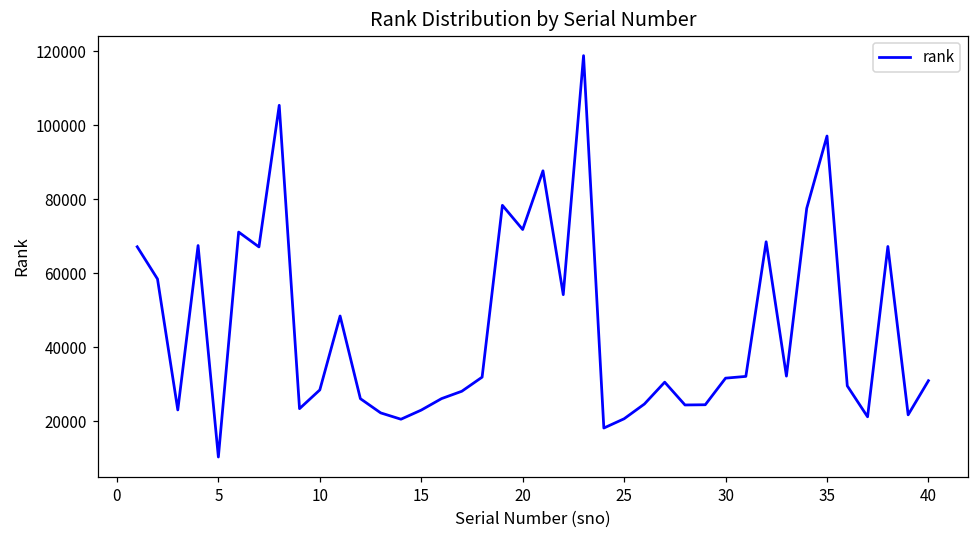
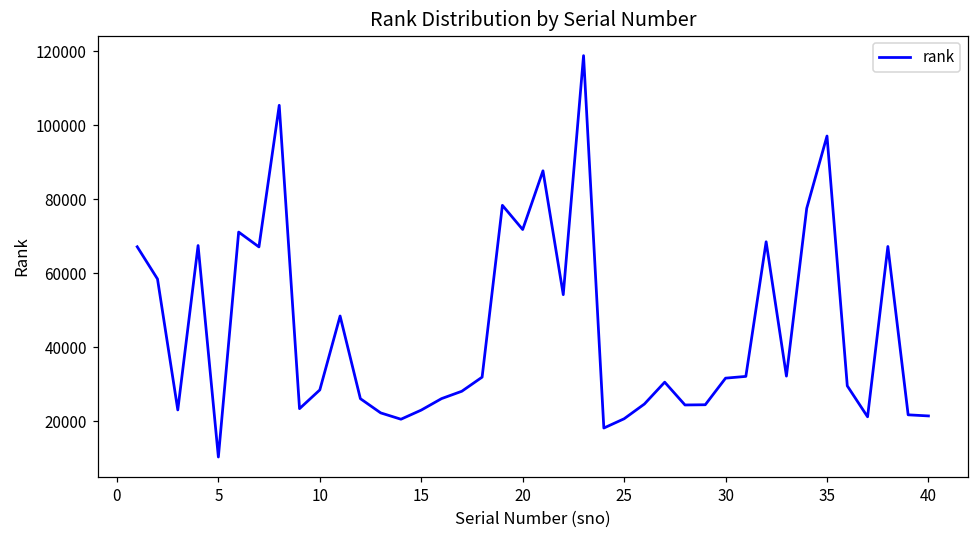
40: 31000 -> 21000
